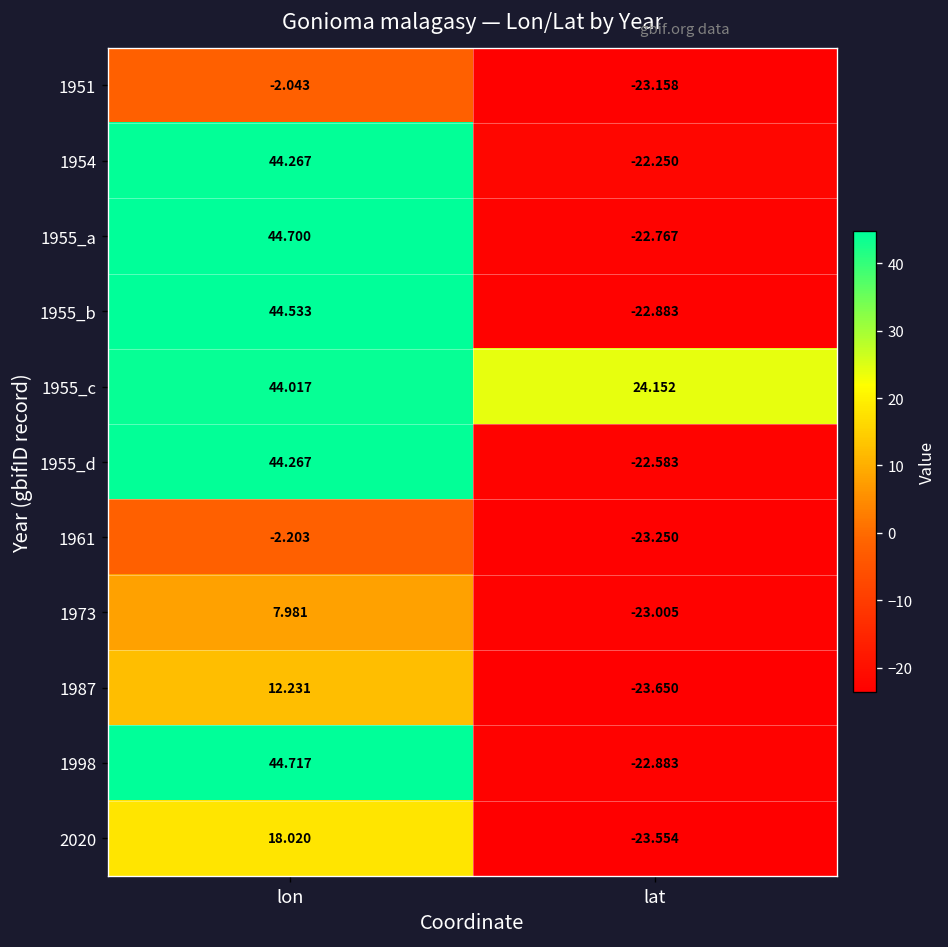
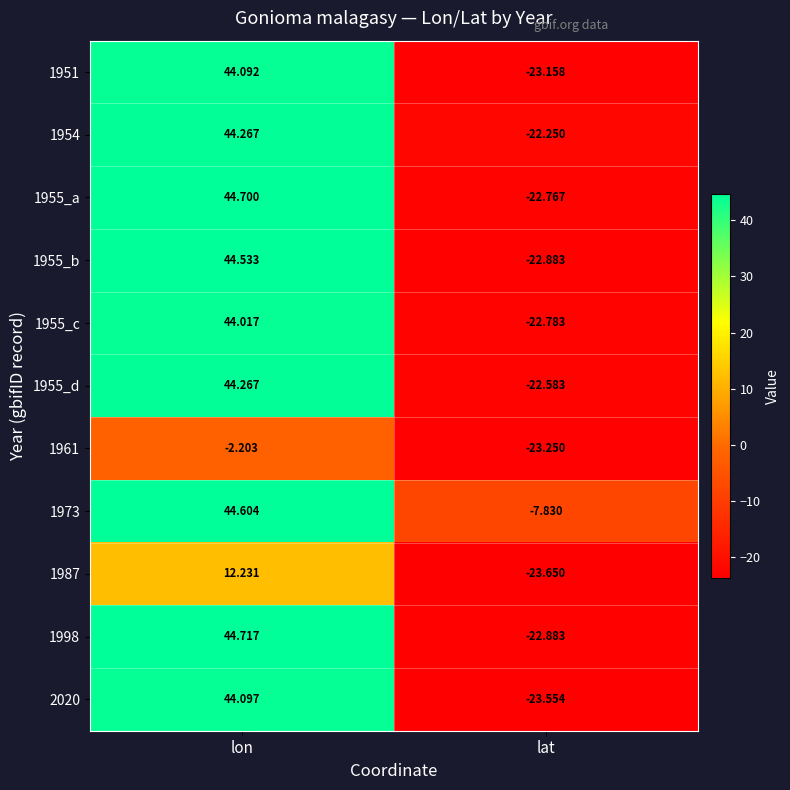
1951, lon: -2.043 -> 44.092
1955_c, lat: 24.152 -> -22.783
1973, lon: 7.981 -> 44.604
1973, lat: -23.005 -> -7.830
2020, lon: 18.020 -> 44.097
